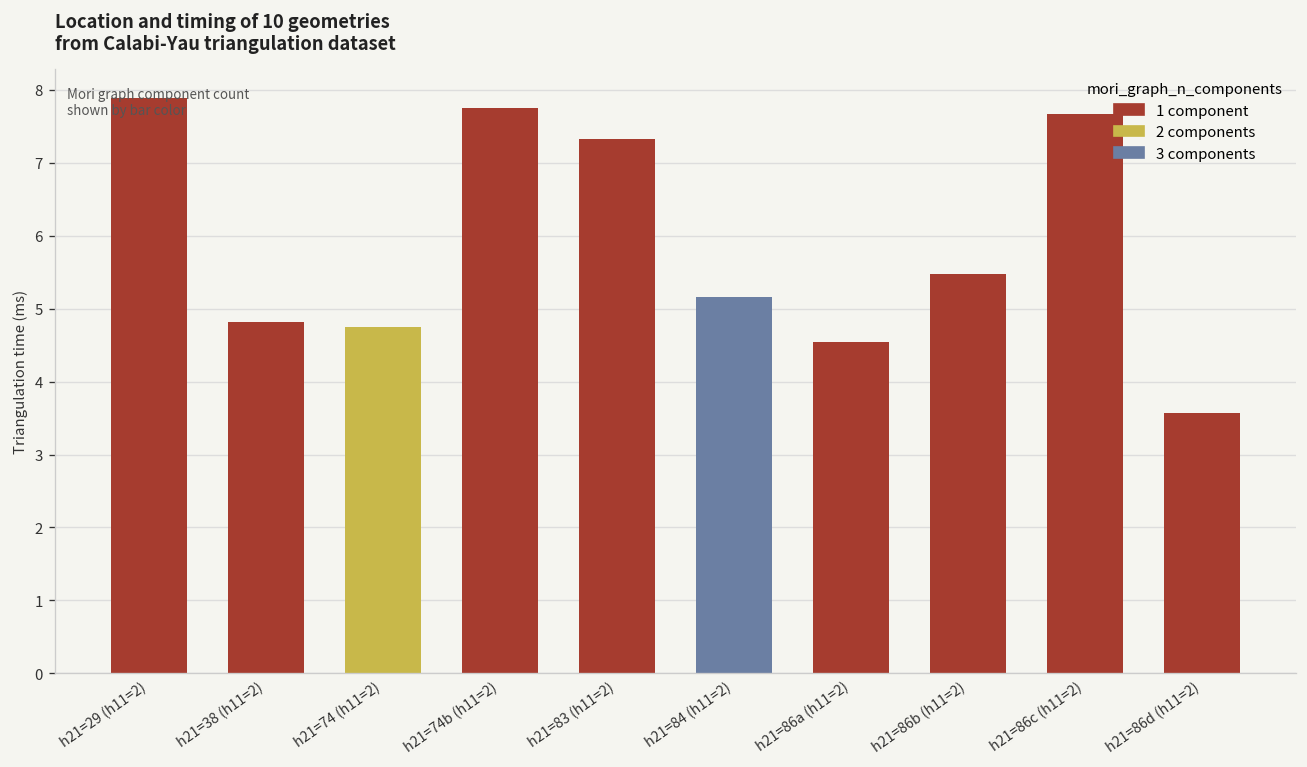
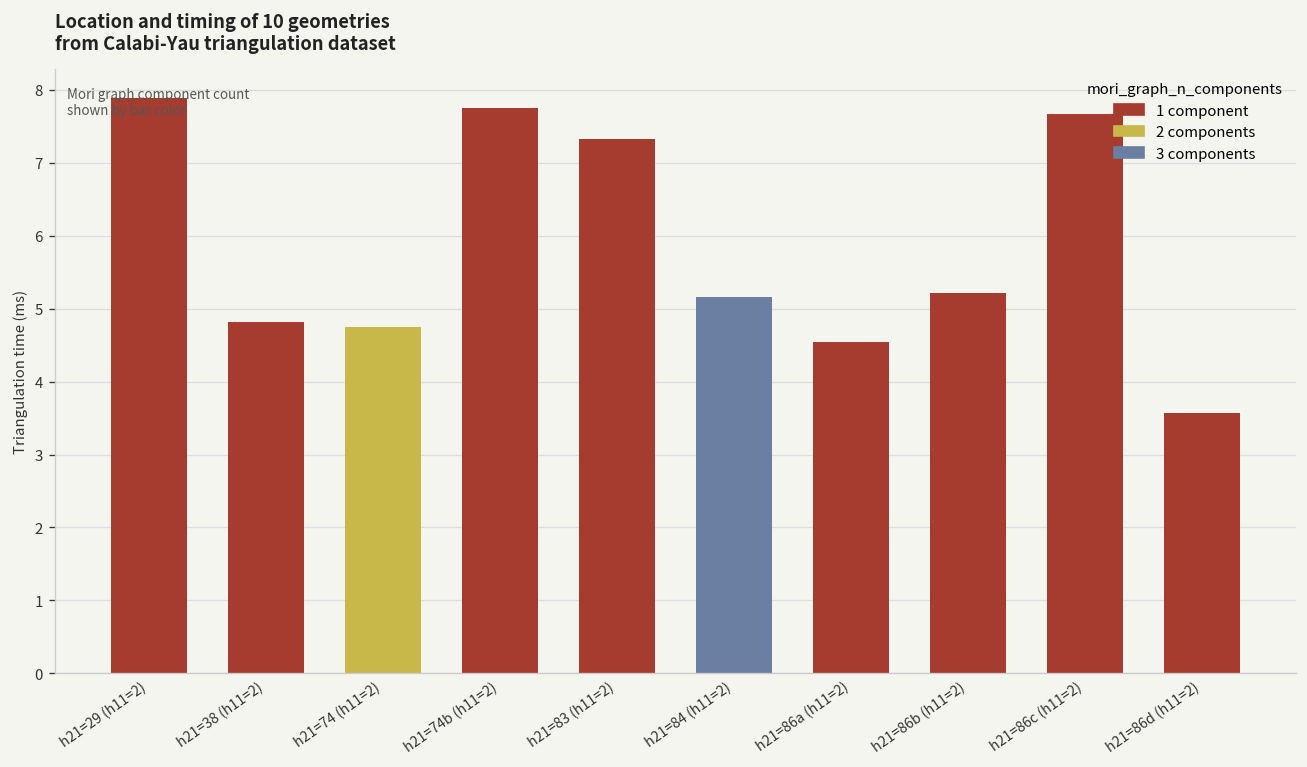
h21=86b (h11=2): 5.5 -> 5.2
